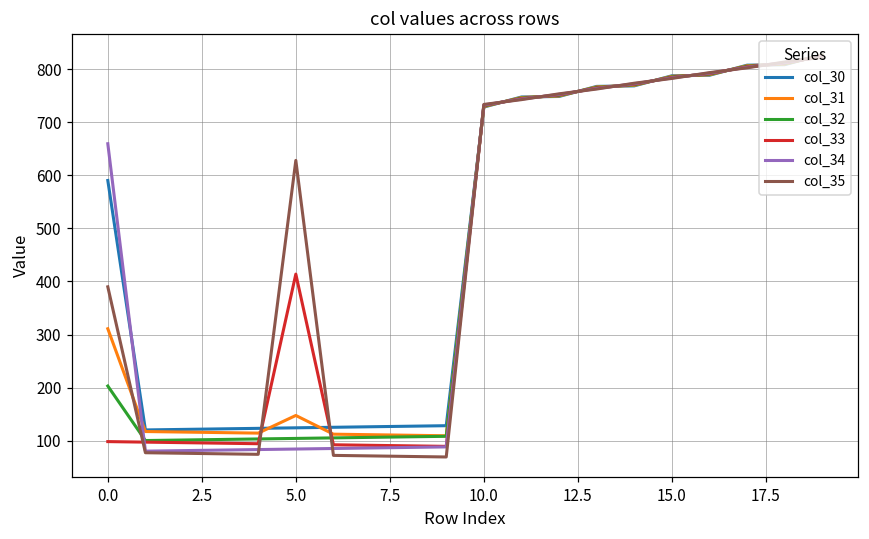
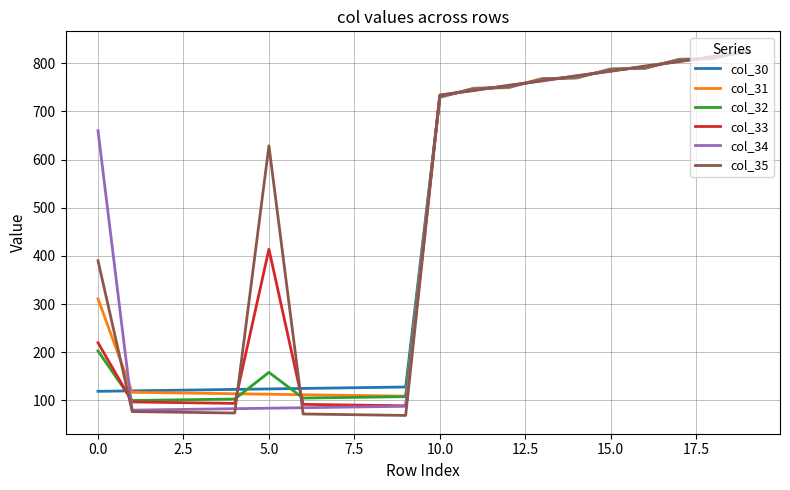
col_30, 0.0: 590 -> 120
col_33, 0.0: 100 -> 220
col_31, 5.0: 150 -> 110
col_32, 5.0: 100 -> 160
